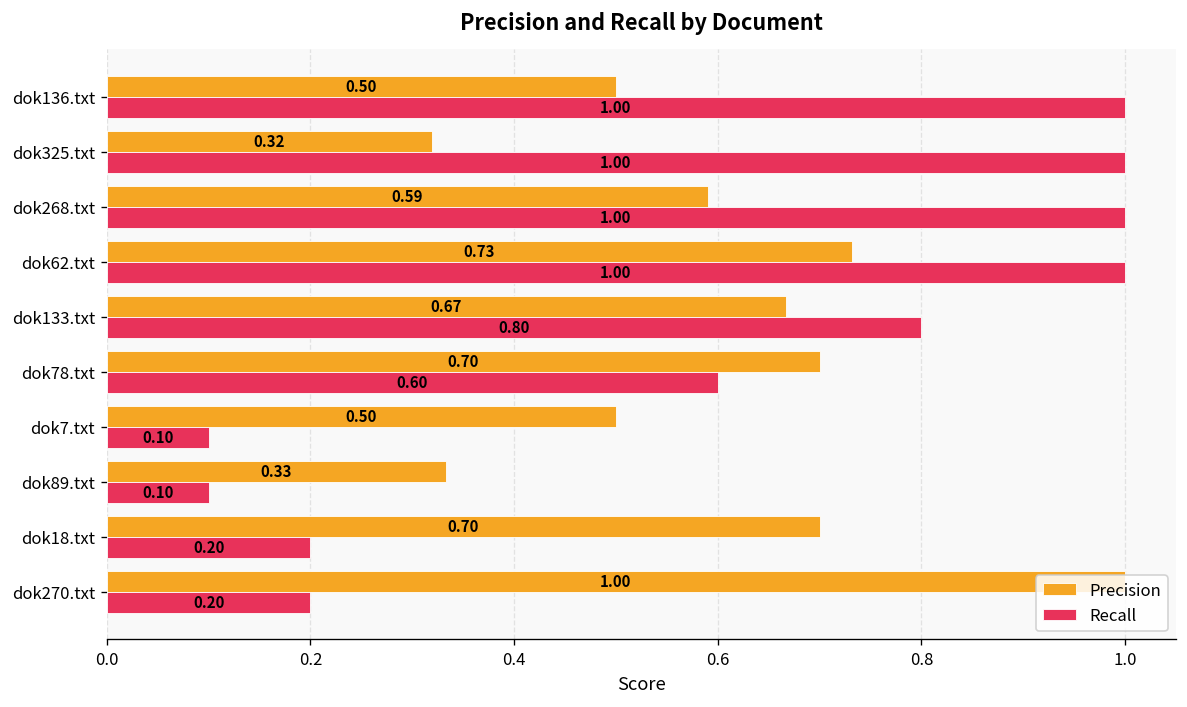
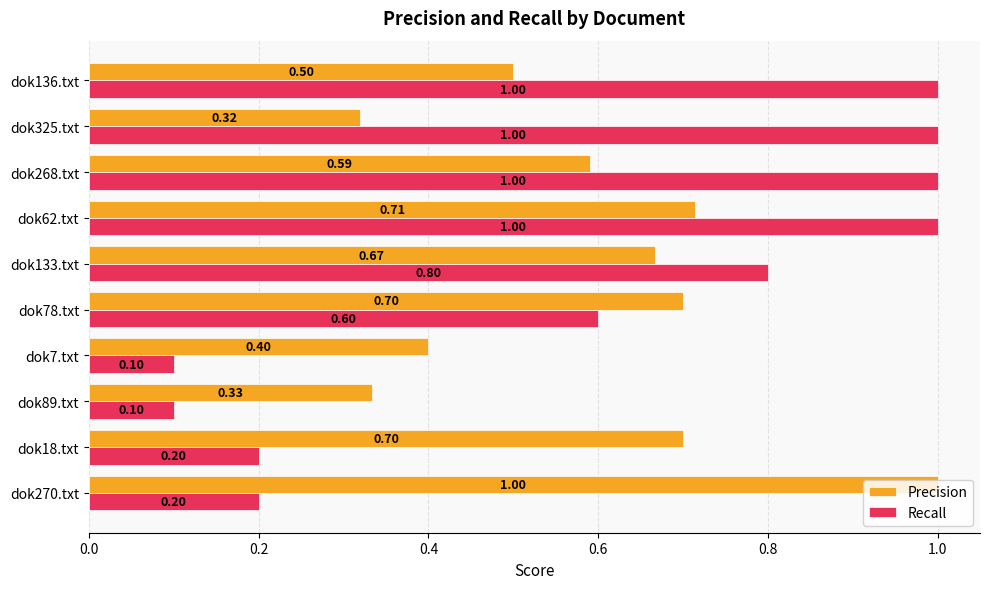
Precision, dok62.txt: 0.73 -> 0.71
Precision, dok7.txt: 0.50 -> 0.40
